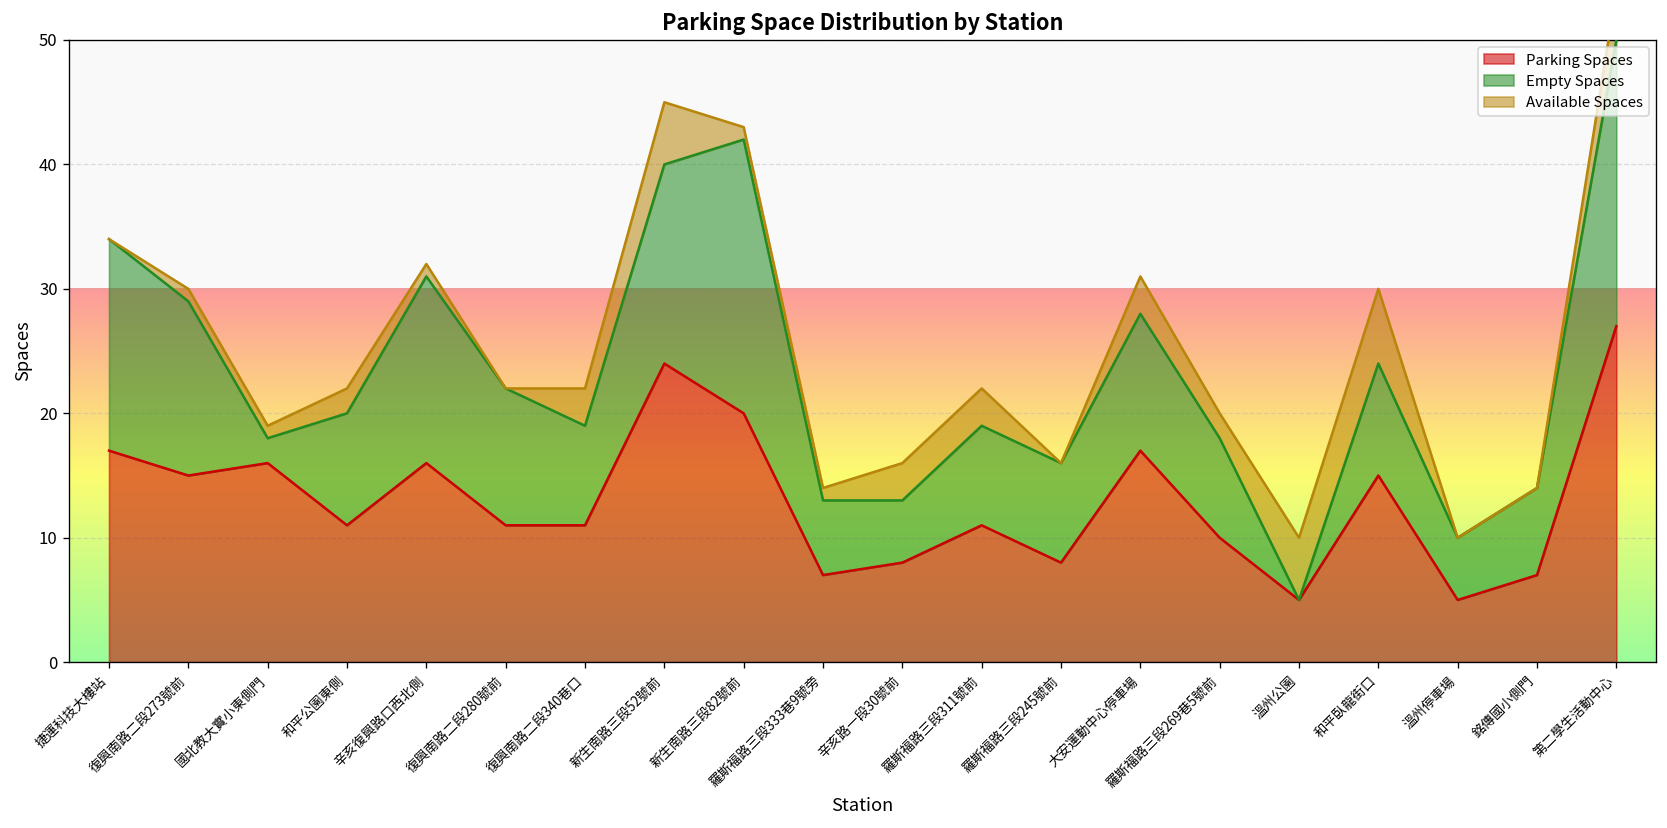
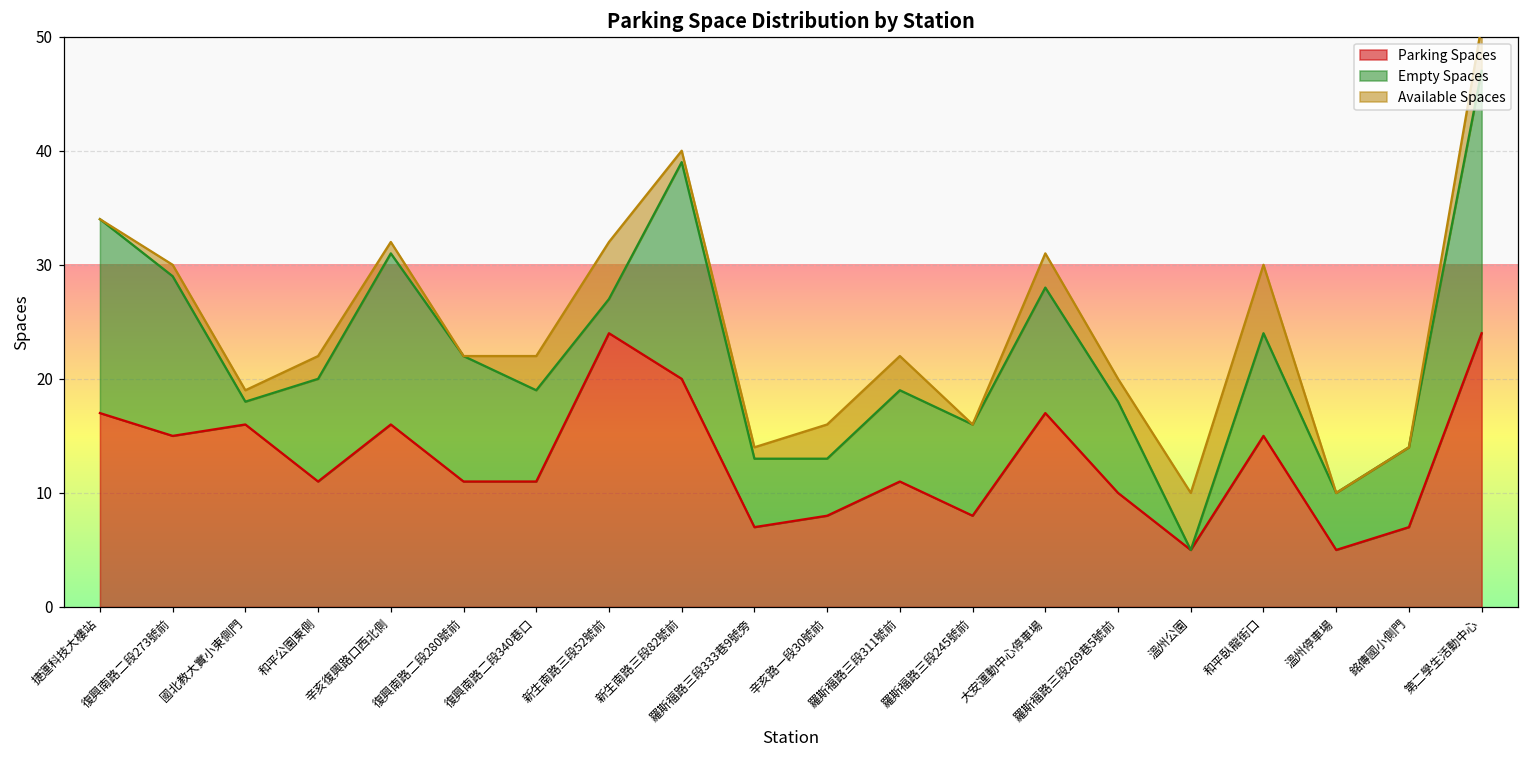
Empty Spaces, 新生南路三段52號前: 16 -> 3
Empty Spaces, 新生南路三段82號前: 22 -> 19
Parking Spaces, 第二學生活動中心: 27 -> 24
